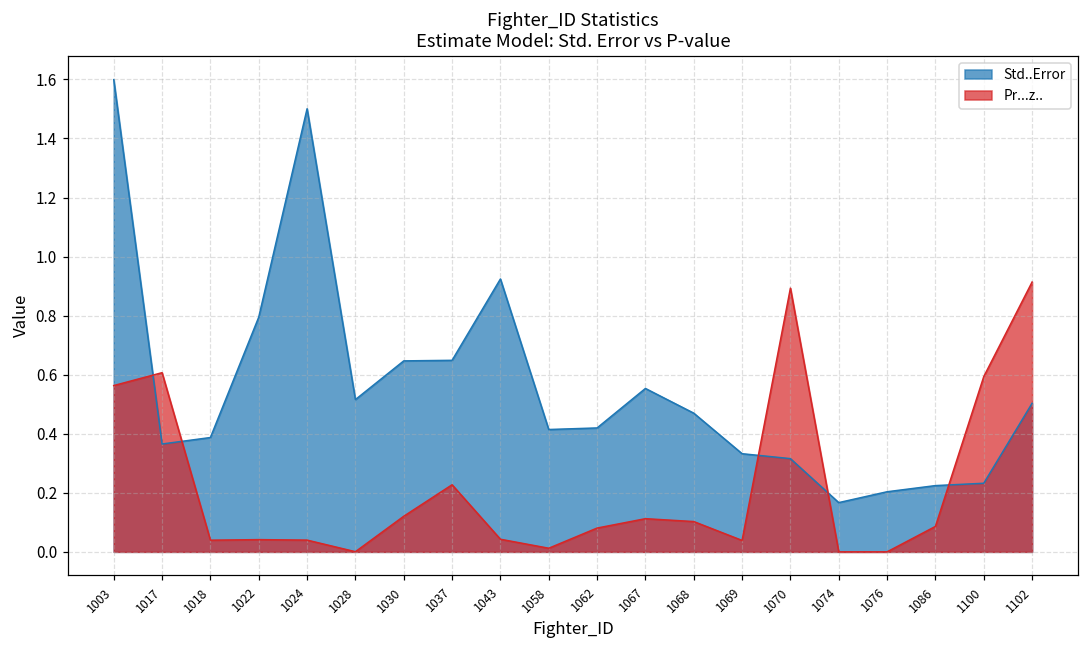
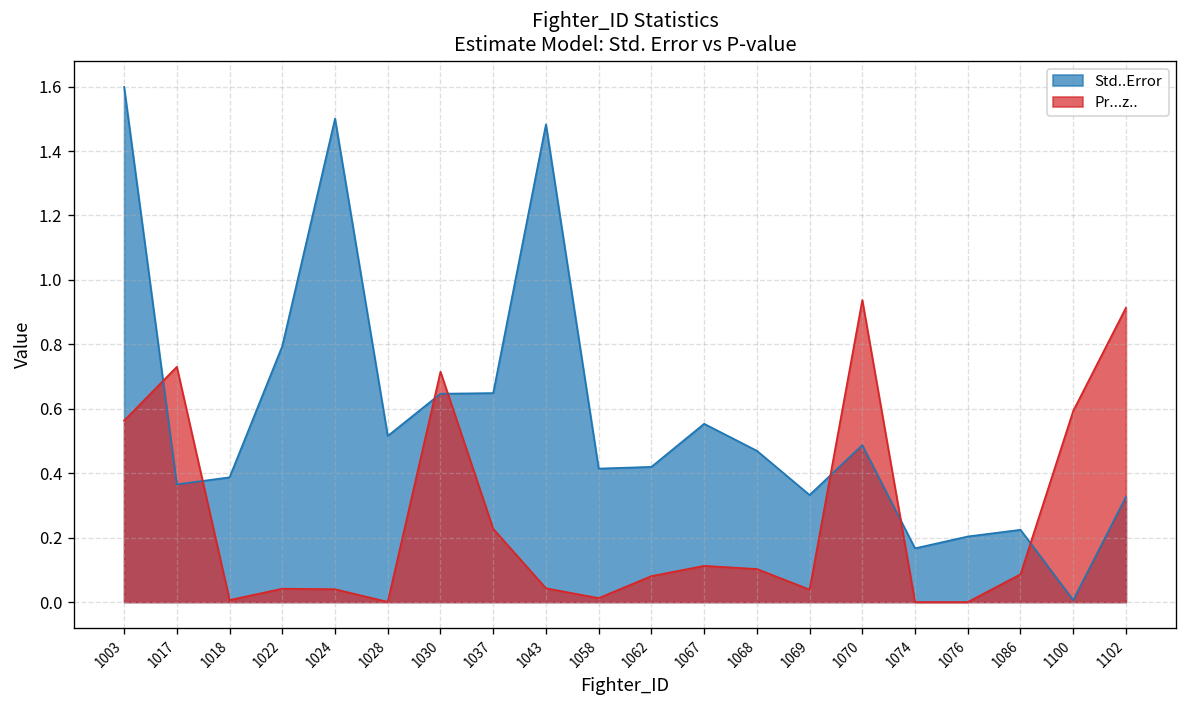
Pr...z.., 1017: 0.61 -> 0.73
Pr...z.., 1018: 0.04 -> 0.01
Pr...z.., 1030: 0.12 -> 0.72
Std..Error, 1043: 0.92 -> 1.48
Std..Error, 1070: 0.32 -> 0.49
Pr...z.., 1070: 0.89 -> 0.94
Std..Error, 1100: 0.23 -> 0.01
Std..Error, 1102: 0.50 -> 0.33
